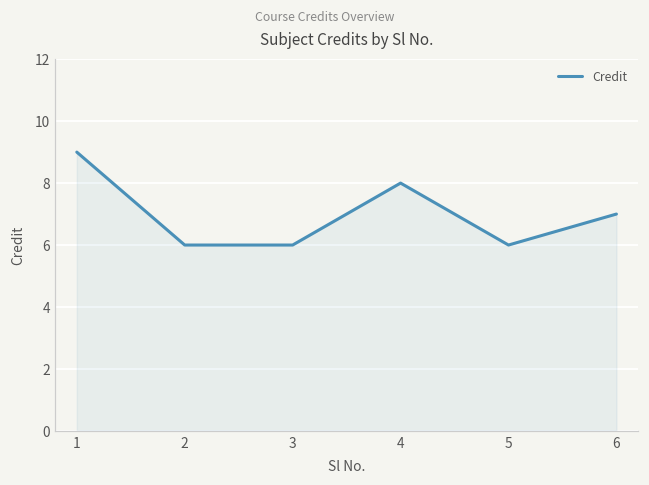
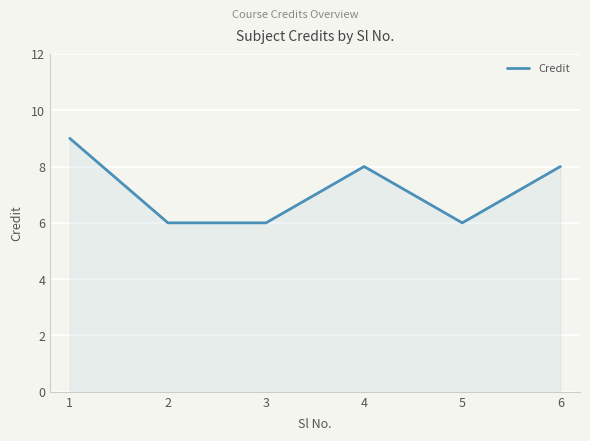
6: 7 -> 8
